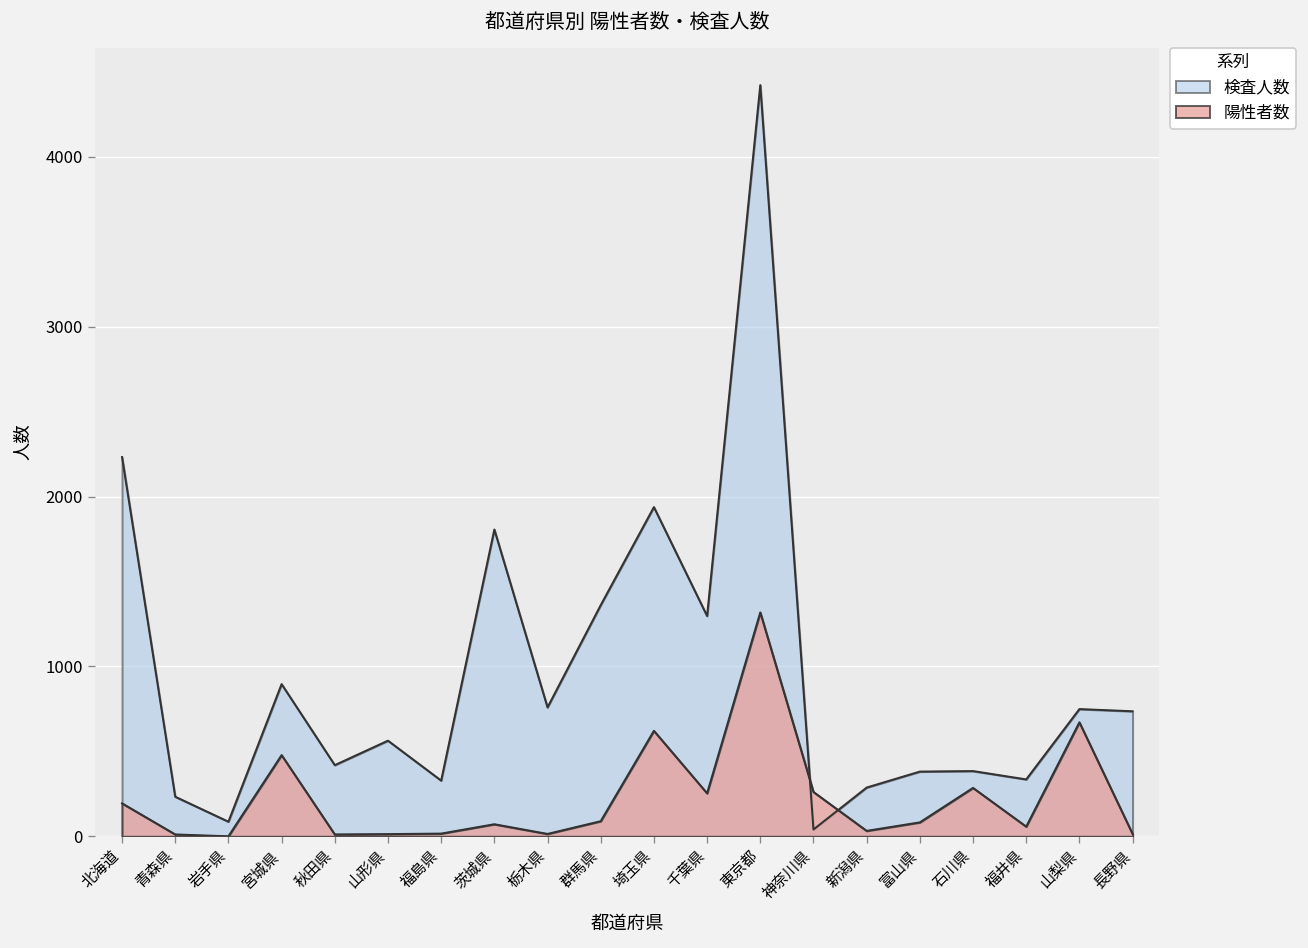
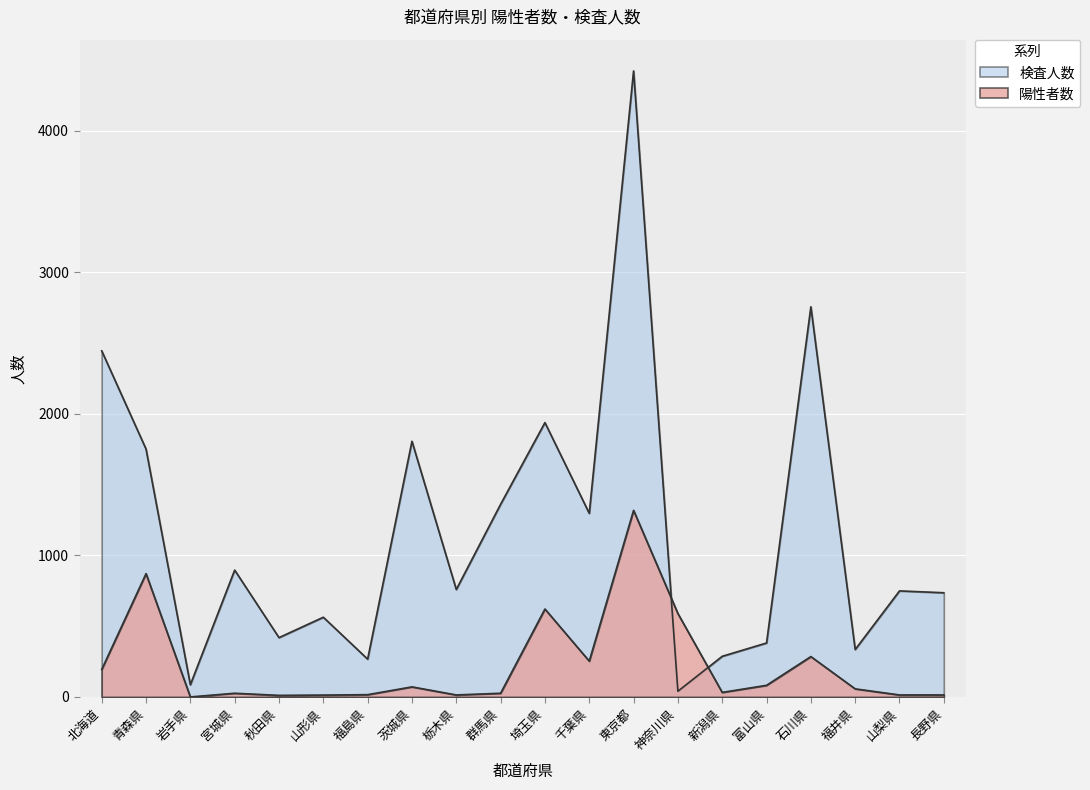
検査人数, 北海道: 2230 -> 2450
検査人数, 青森県: 230 -> 1750
陽性者数, 青森県: 10 -> 870
陽性者数, 宮城県: 480 -> 30
検査人数, 福島県: 330 -> 270
陽性者数, 群馬県: 90 -> 30
陽性者数, 神奈川県: 260 -> 590
検査人数, 石川県: 380 -> 2760
陽性者数, 山梨県: 670 -> 10
